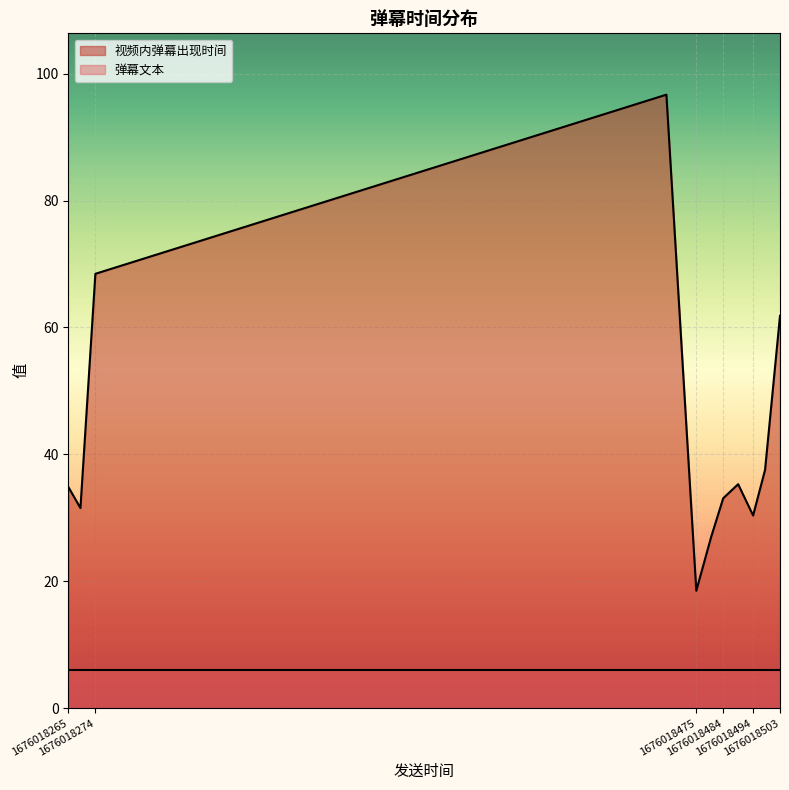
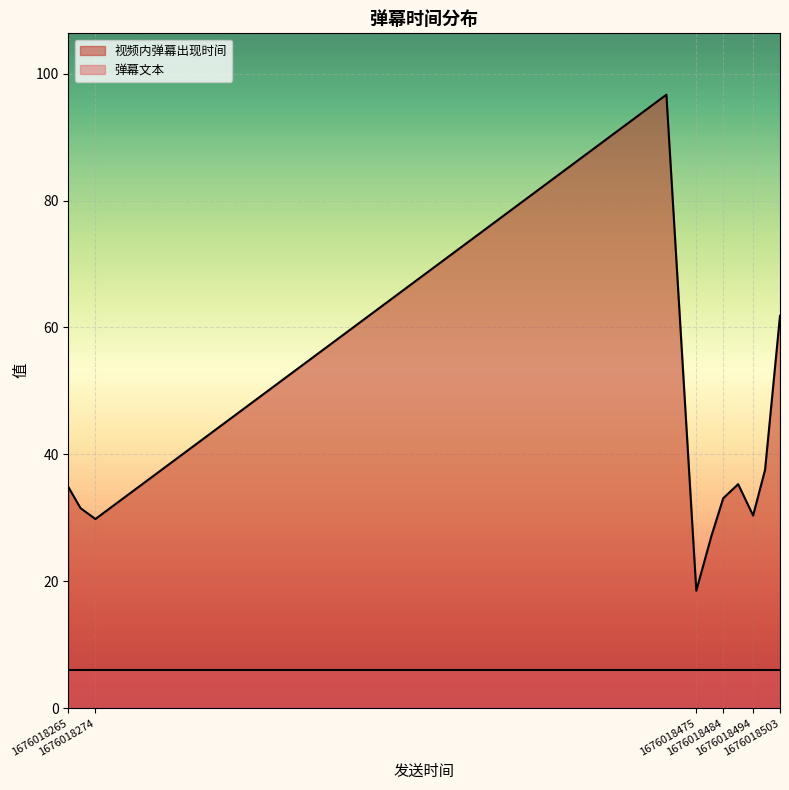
视频内弹幕出现时间, 1676018274: 68 -> 30
